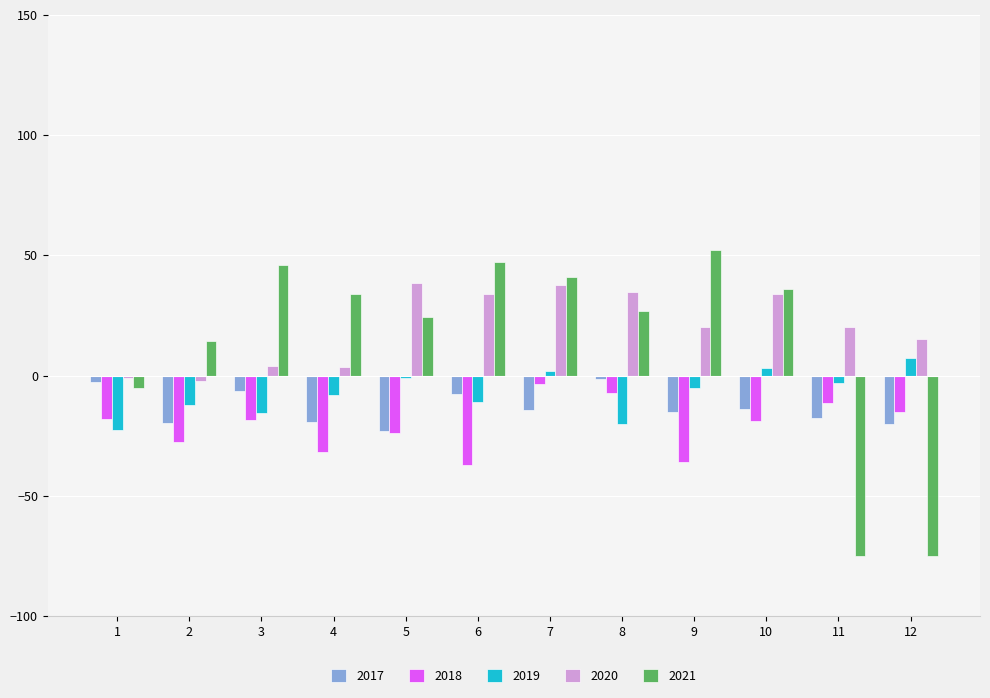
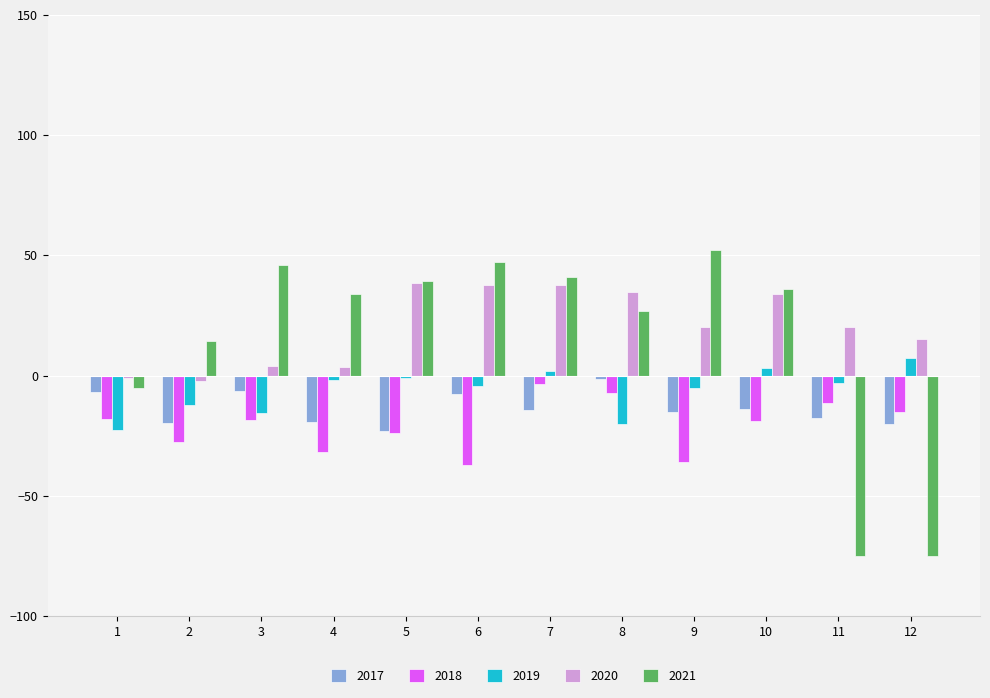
2017, 1: -3 -> -7
2019, 4: -8 -> -2
2021, 5: 24 -> 39
2019, 6: -11 -> -4
2020, 6: 34 -> 38
